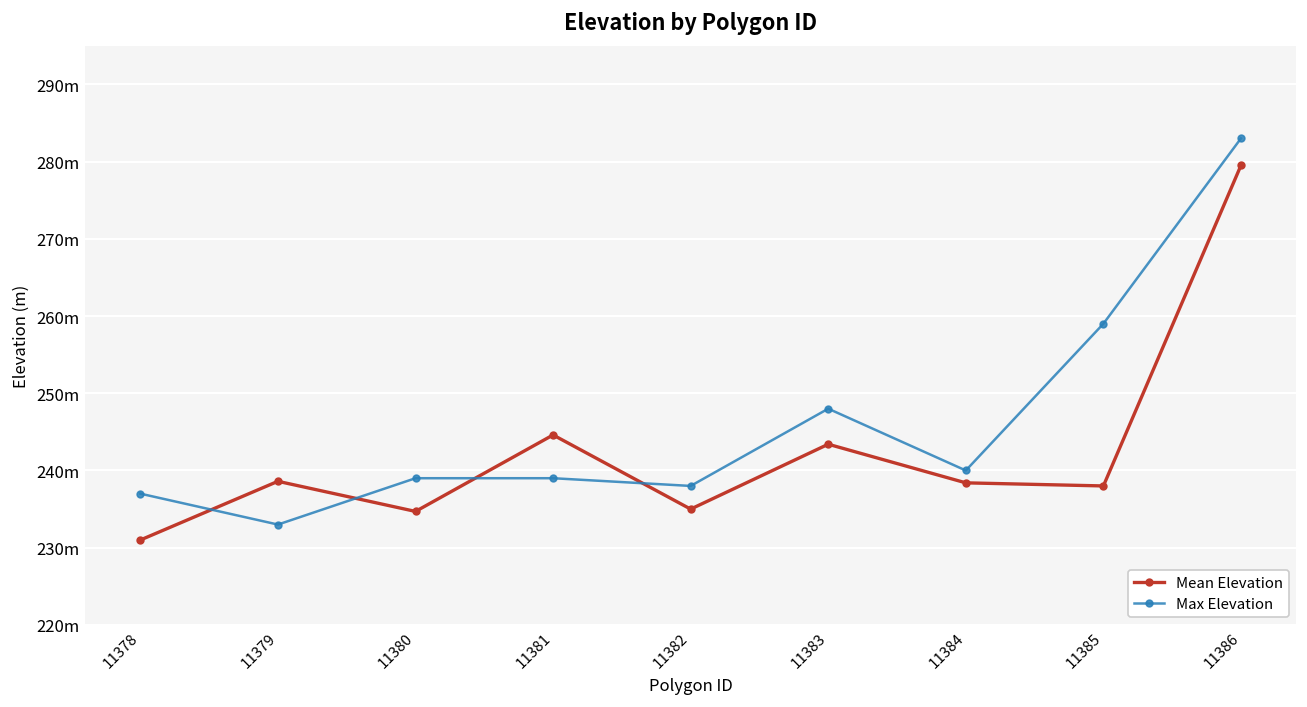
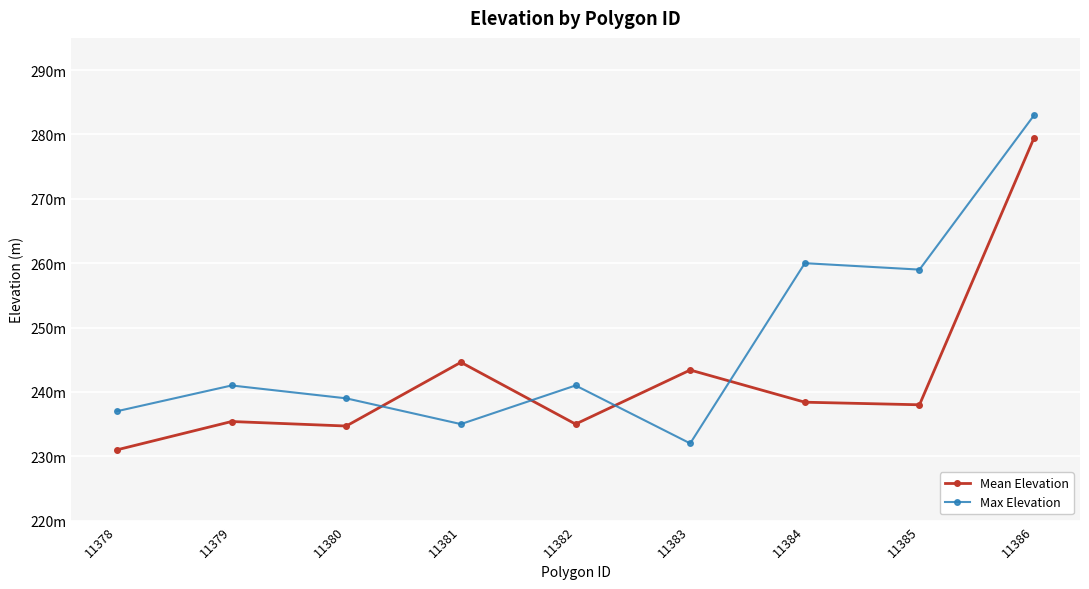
Mean Elevation, 11379: 239m -> 235m
Max Elevation, 11379: 233m -> 241m
Max Elevation, 11381: 239m -> 235m
Max Elevation, 11382: 238m -> 241m
Max Elevation, 11383: 248m -> 232m
Max Elevation, 11384: 240m -> 260m
